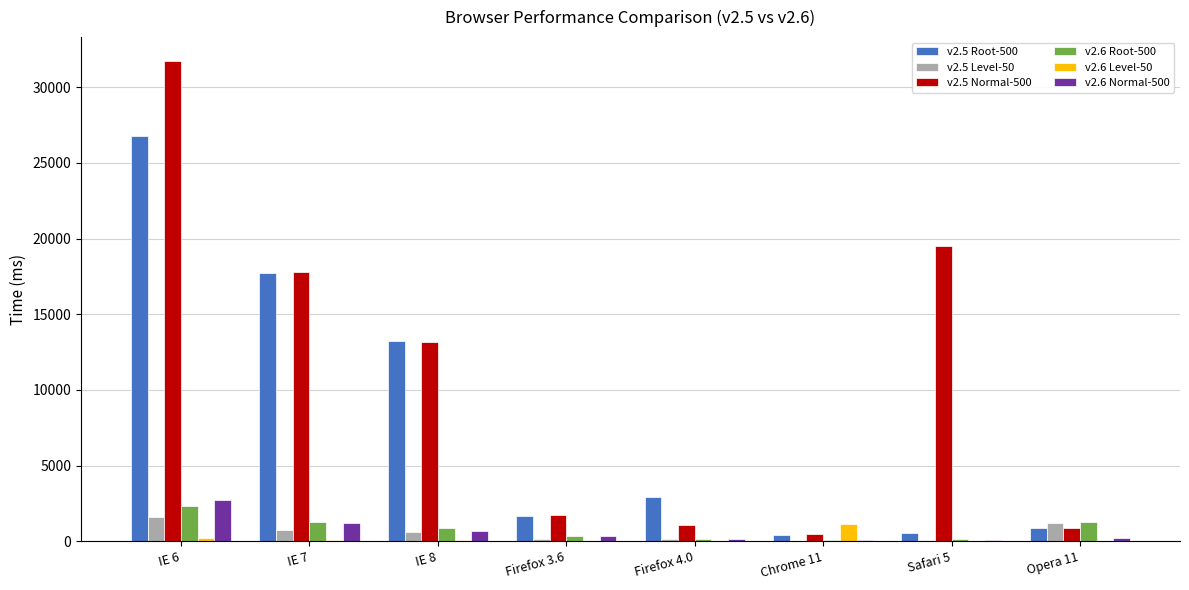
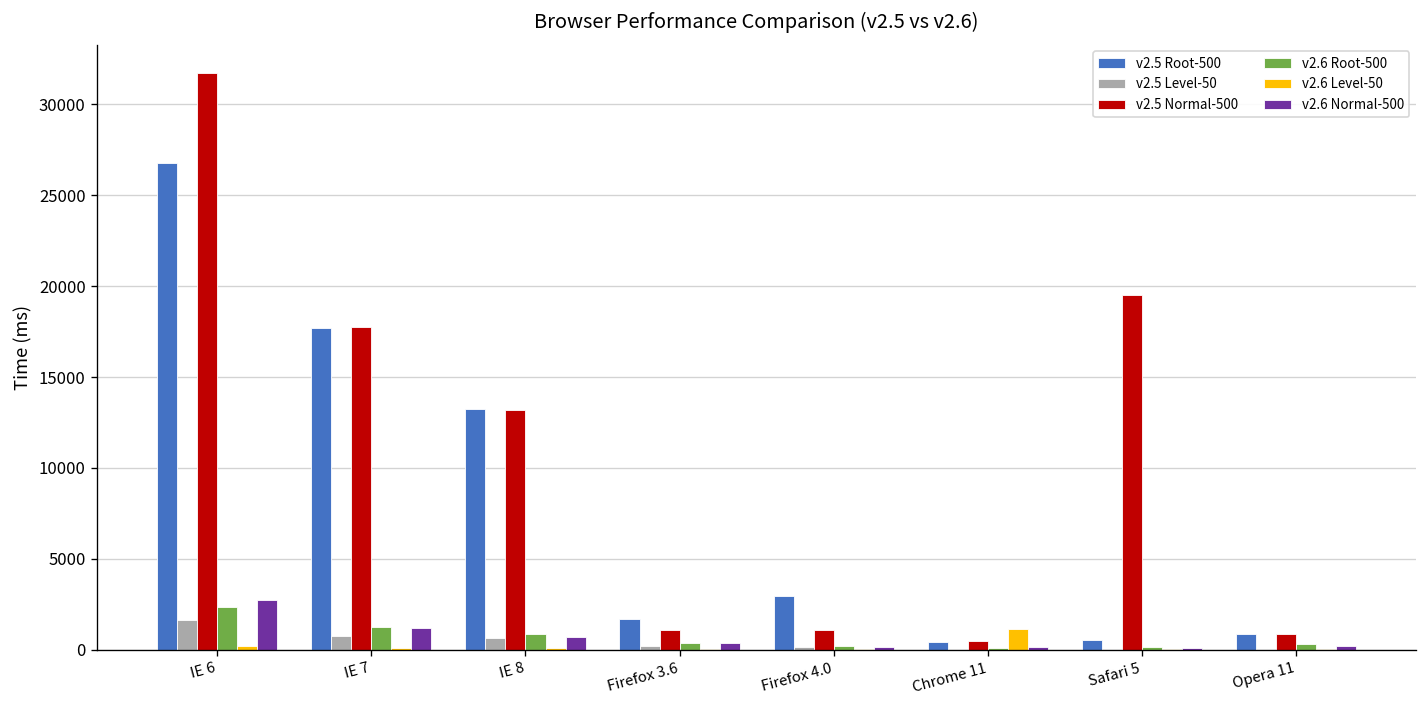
v2.5 Normal-500, Firefox 3.6: 1800 -> 1100
v2.5 Level-50, Opera 11: 1200 -> 100
v2.6 Root-500, Opera 11: 1300 -> 300
